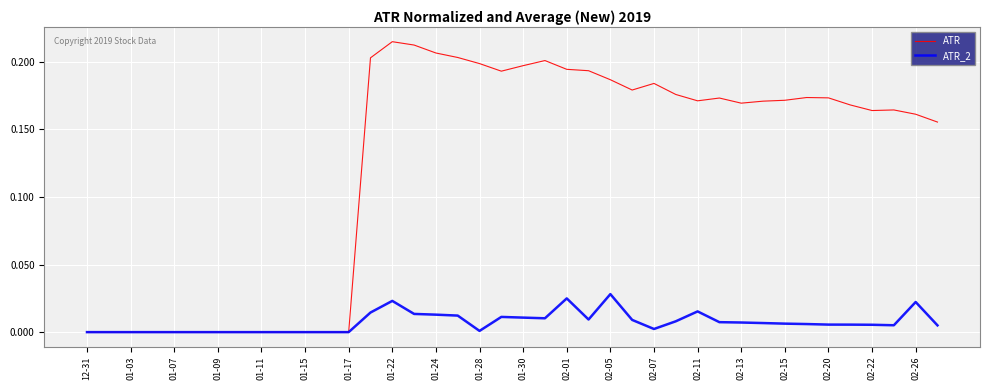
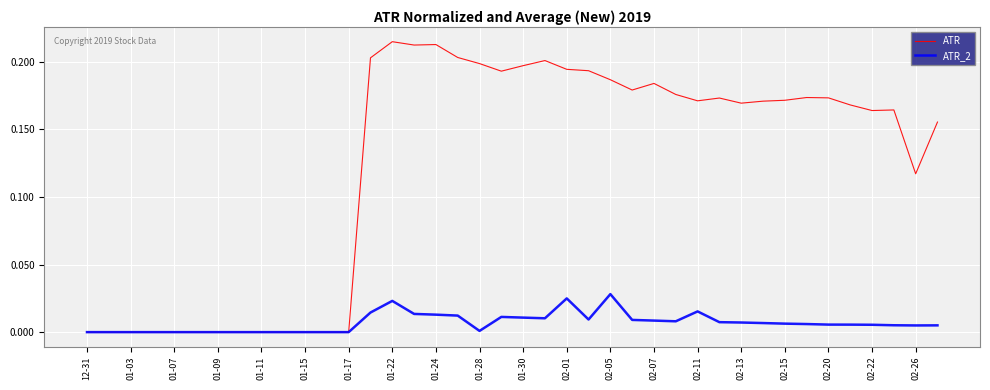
ATR, 01-24: 0.206 -> 0.213
ATR_2, 02-07: 0.002 -> 0.009
ATR, 02-26: 0.161 -> 0.117
ATR_2, 02-26: 0.022 -> 0.005
